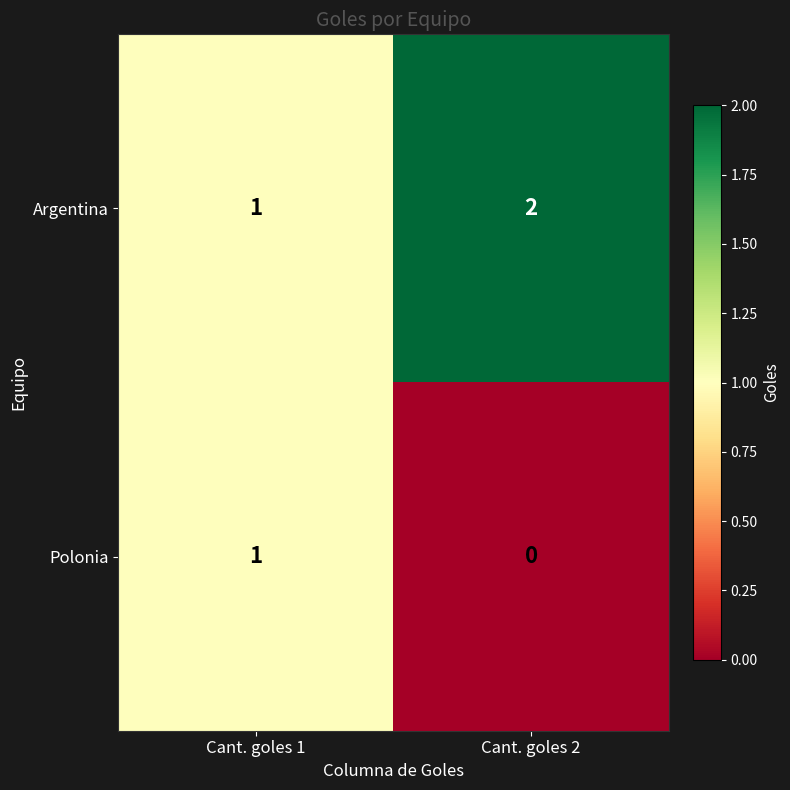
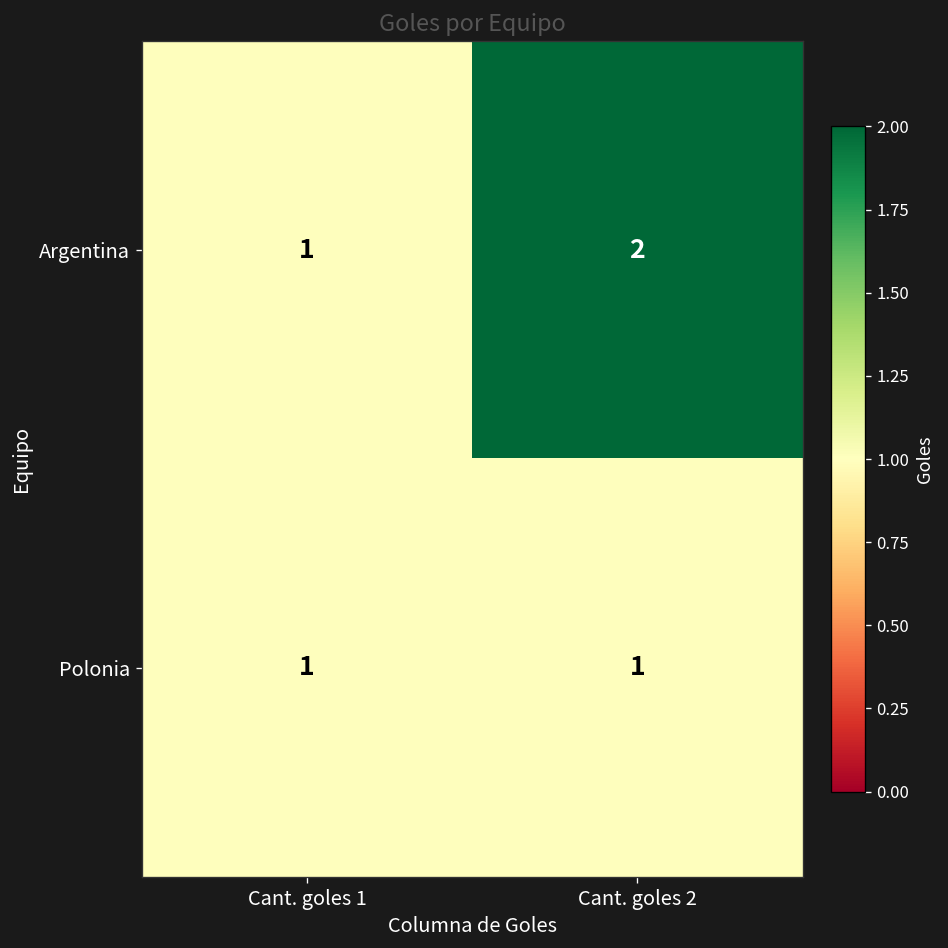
Polonia, Cant. goles 2: 0 -> 1
